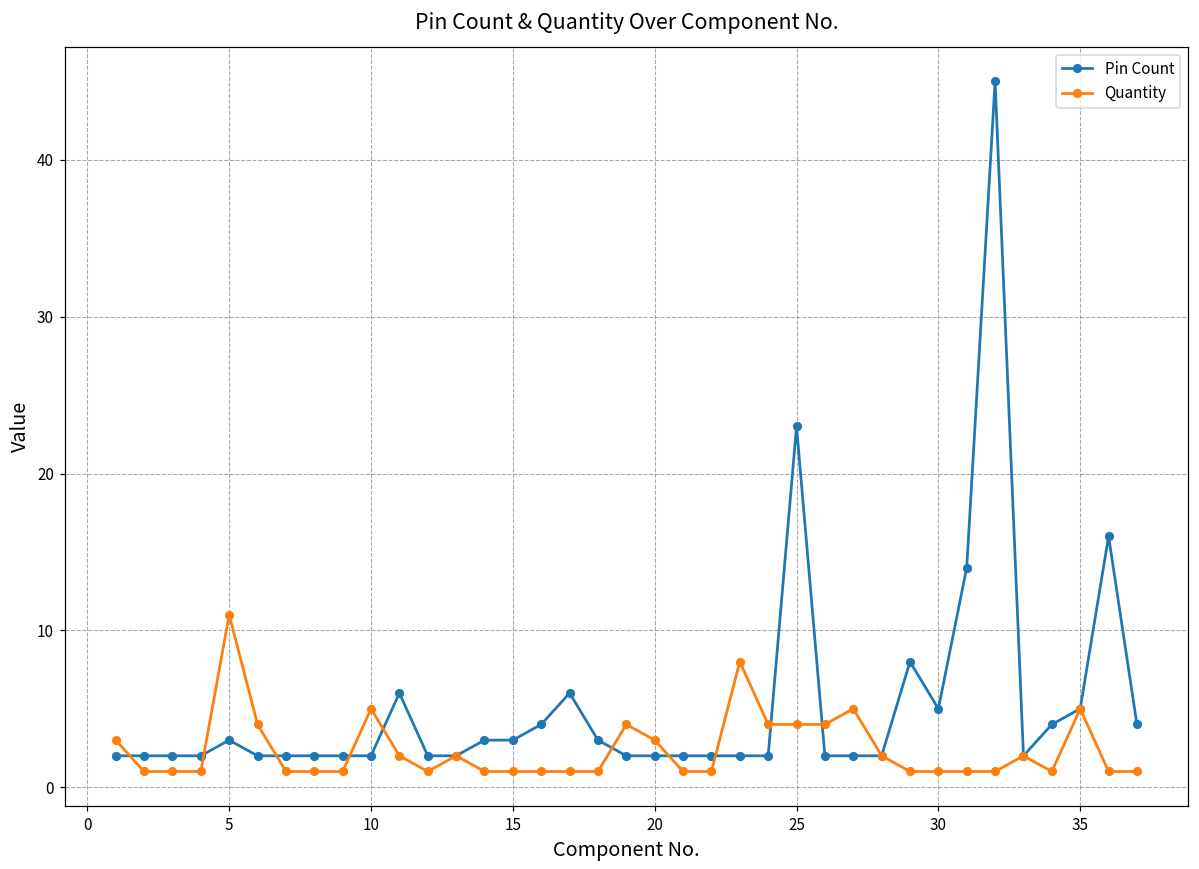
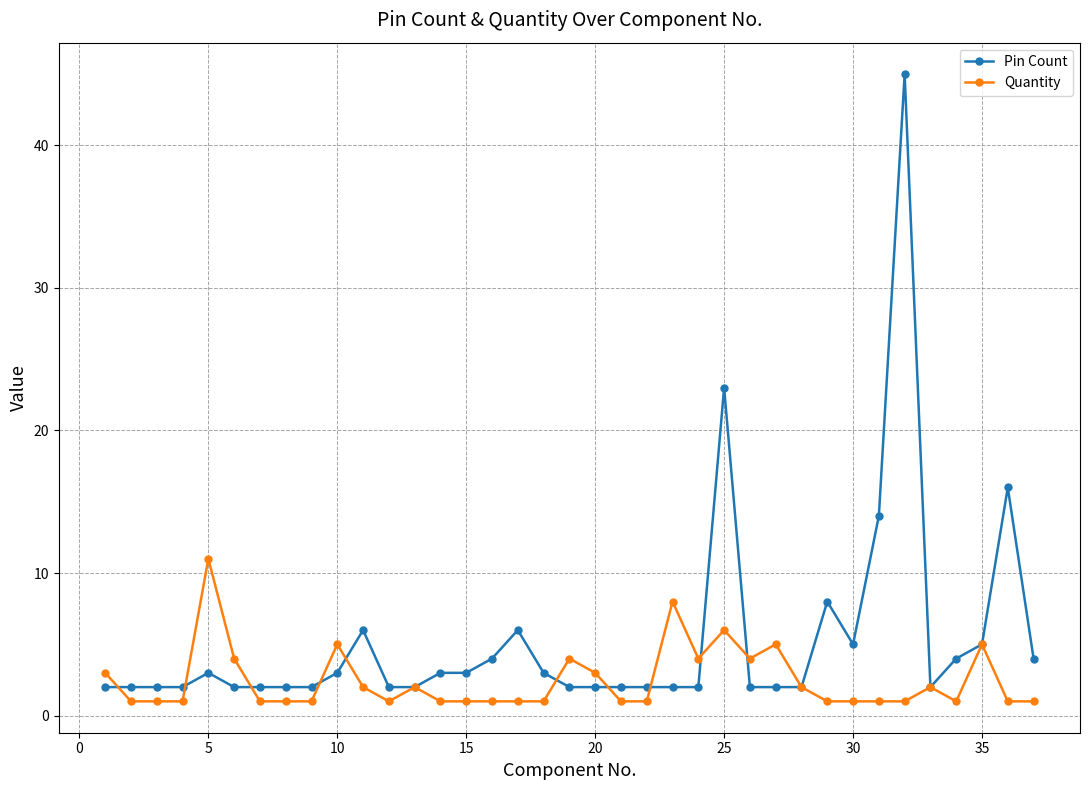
Pin Count, 10: 2 -> 3
Quantity, 25: 4 -> 6
